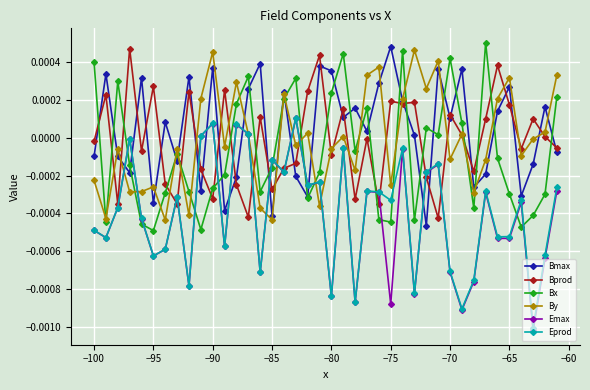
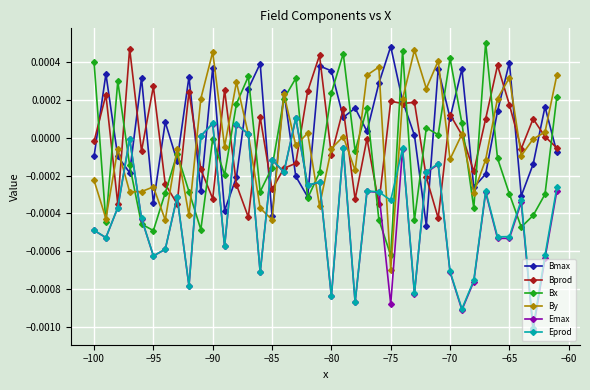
Bx, −90: -0.00027 -> -0.00001
Bx, −75: -0.00045 -> -0.00062
By, −75: -0.00025 -> -0.00070
Bmax, −65: 0.00027 -> 0.00040
